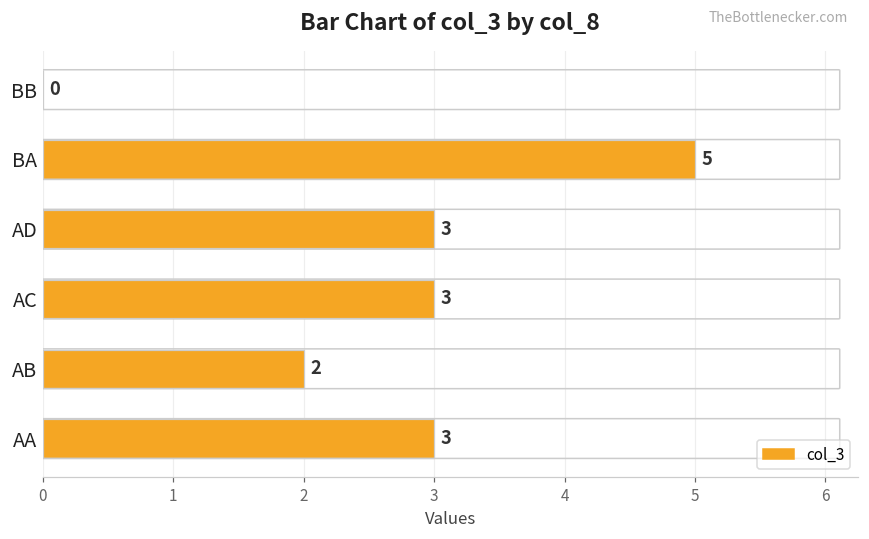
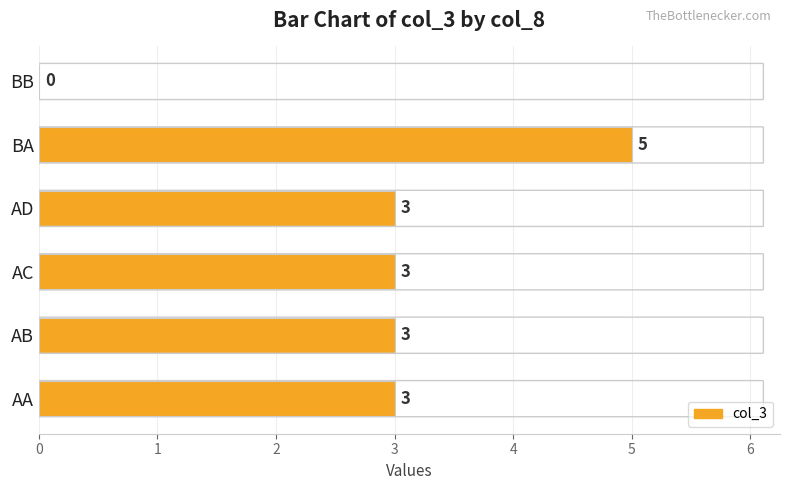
AB: 2 -> 3
